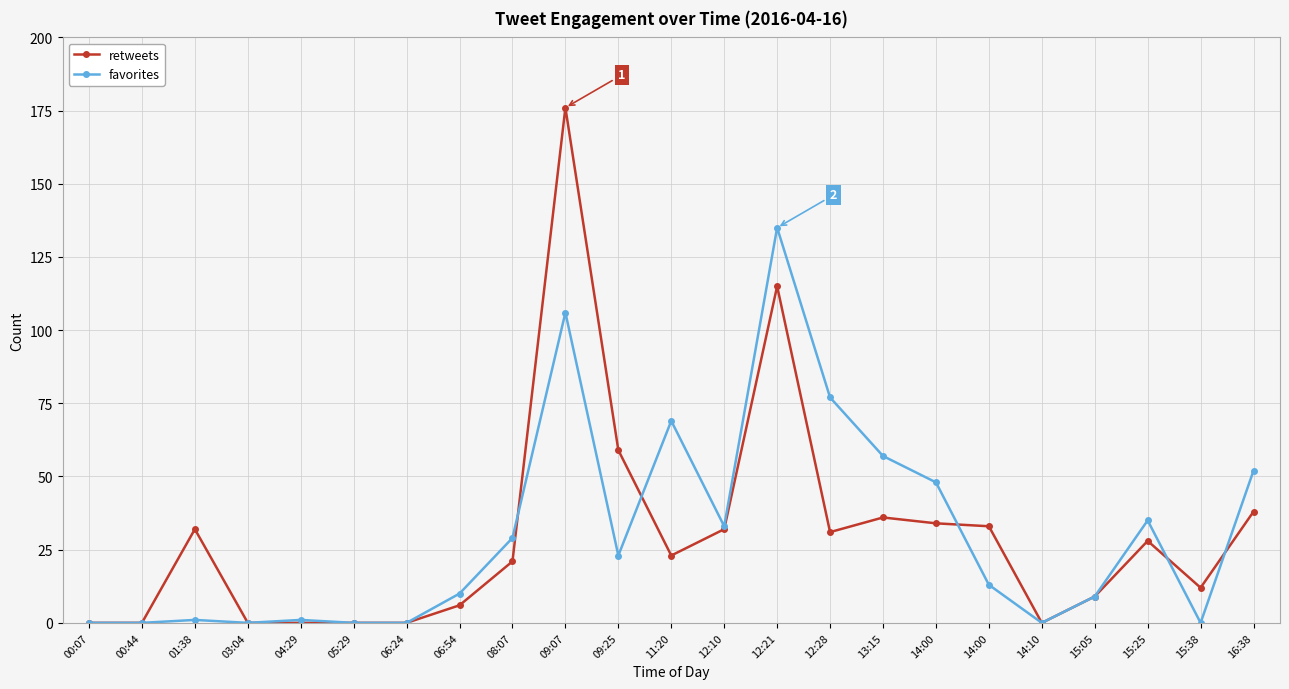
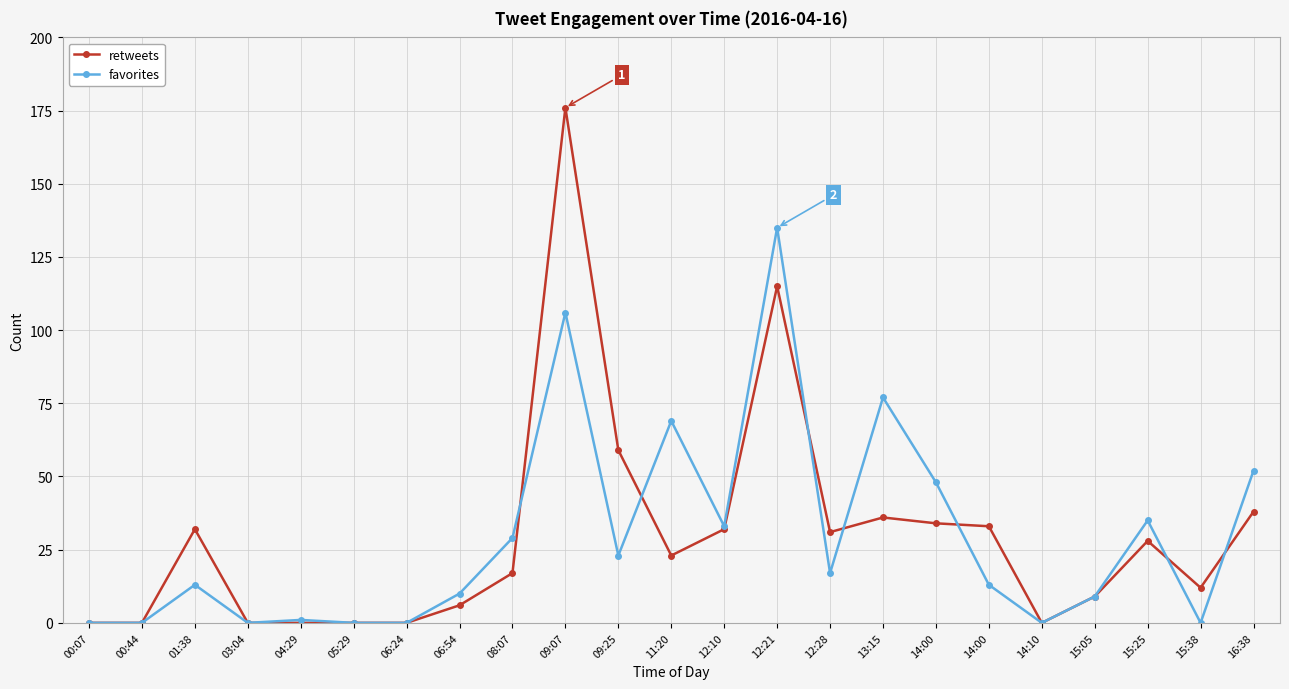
favorites, 01:38: 1 -> 13
retweets, 08:07: 21 -> 17
favorites, 12:28: 77 -> 17
favorites, 13:15: 57 -> 77
